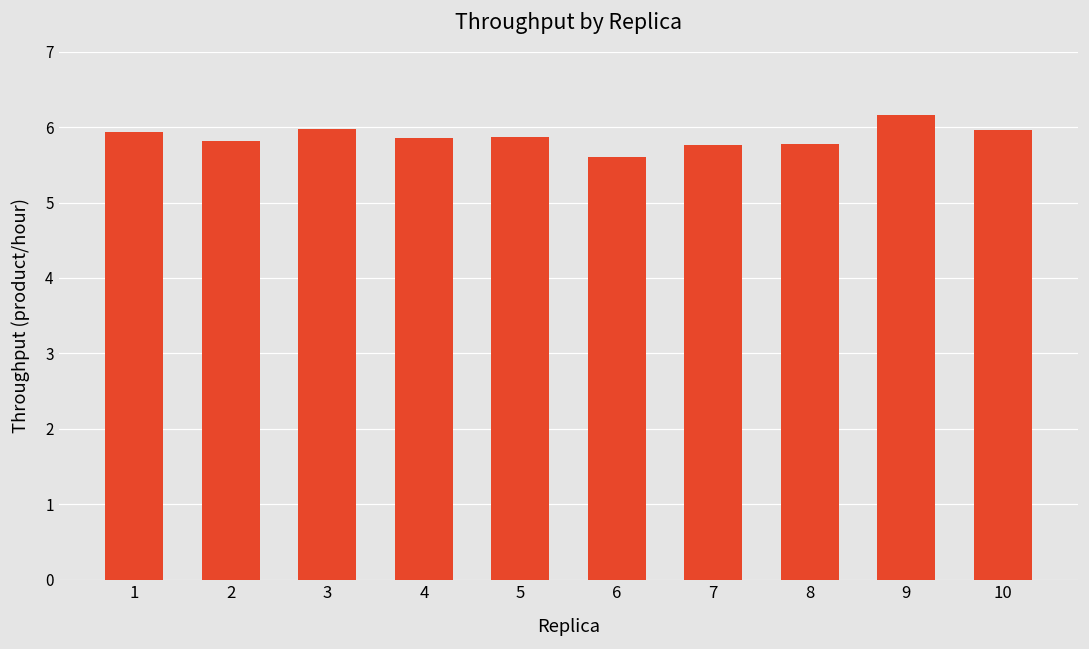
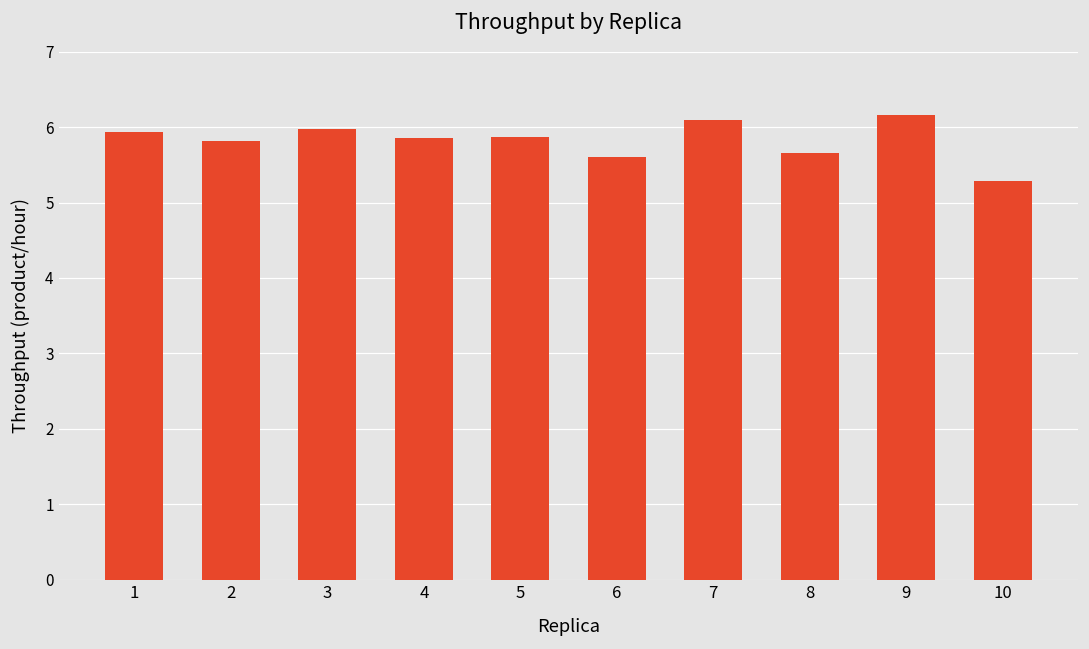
7: 5.8 -> 6.1
8: 5.8 -> 5.7
10: 6.0 -> 5.3
